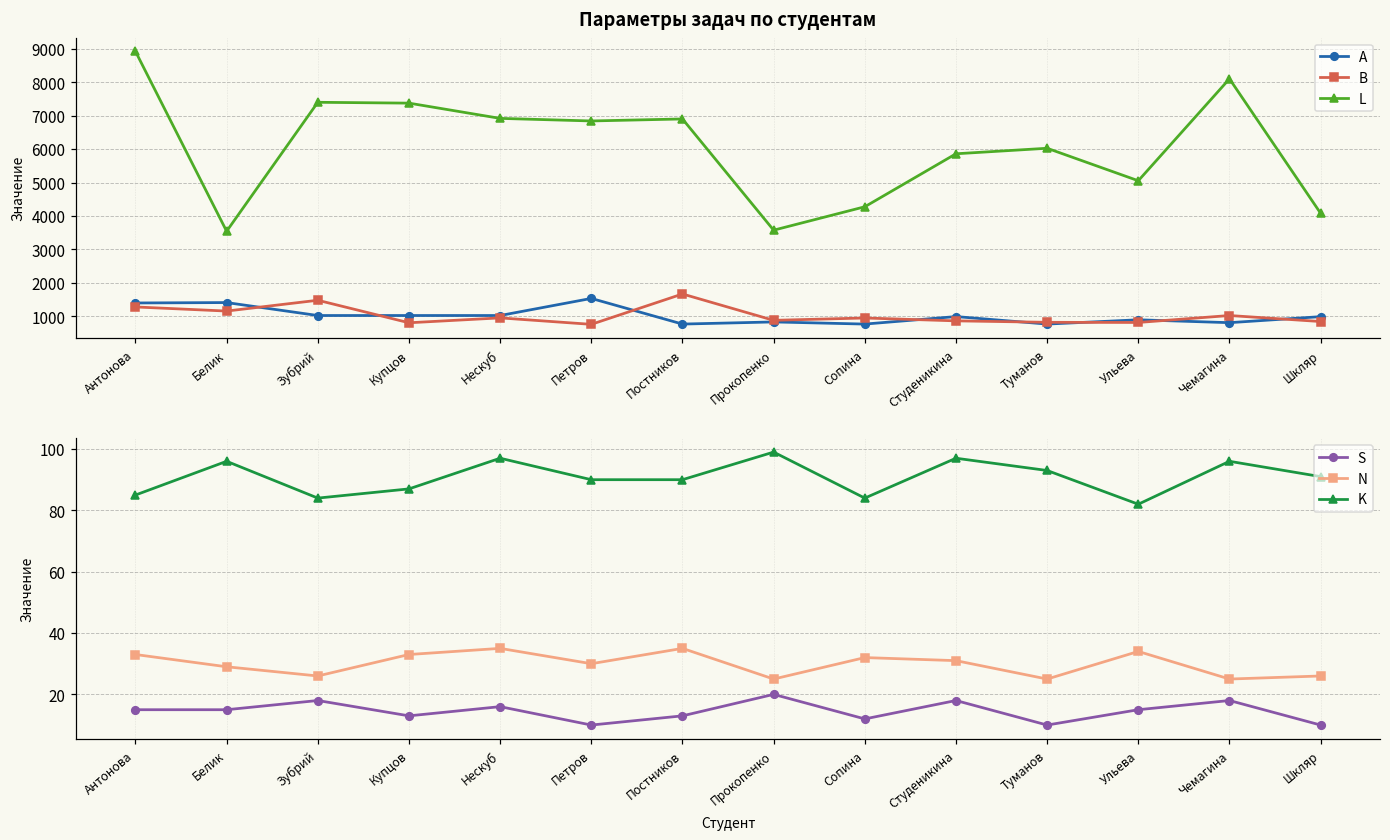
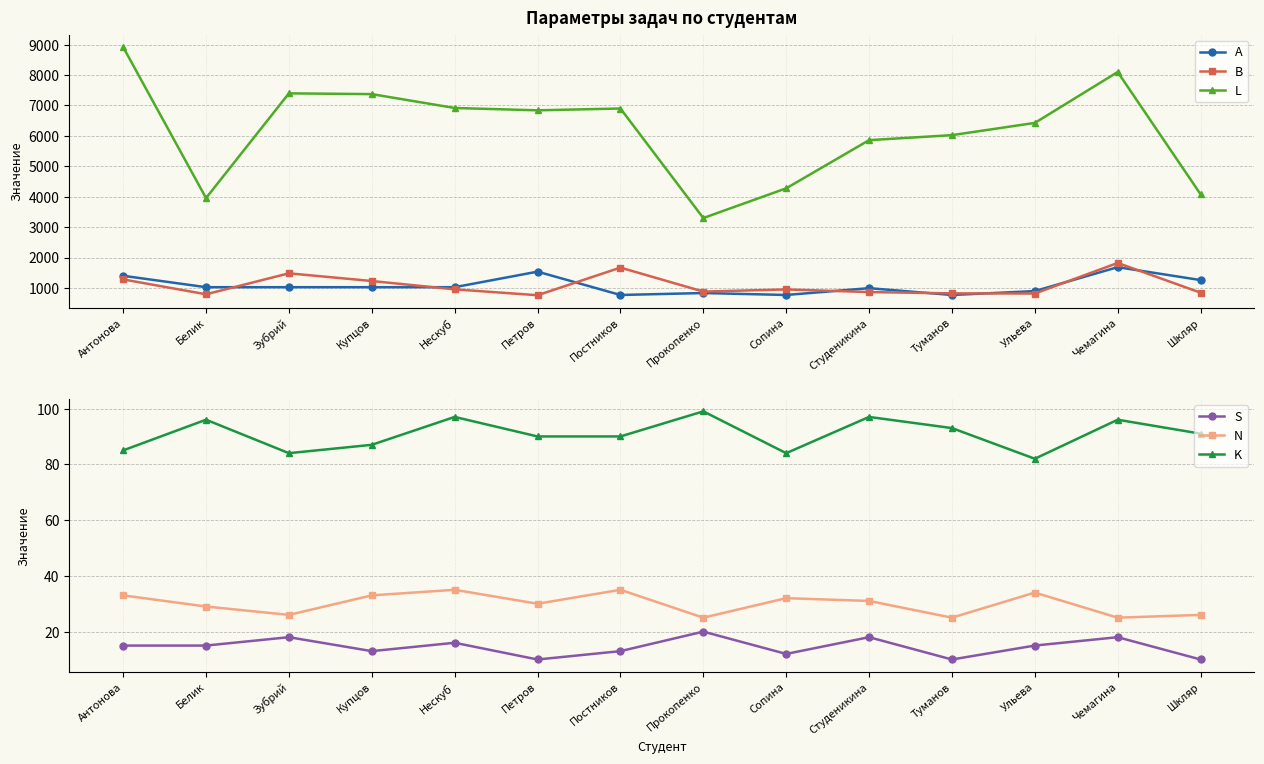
Параметры задач по студентам, A, Белик: 1400 -> 1000
Параметры задач по студентам, B, Белик: 1200 -> 800
Параметры задач по студентам, L, Белик: 3500 -> 4000
Параметры задач по студентам, B, Купцов: 800 -> 1200
Параметры задач по студентам, L, Прокопенко: 3600 -> 3300
Параметры задач по студентам, L, Ульева: 5100 -> 6400
Параметры задач по студентам, A, Чемагина: 800 -> 1700
Параметры задач по студентам, B, Чемагина: 1000 -> 1800
Параметры задач по студентам, A, Шкляр: 1000 -> 1300
